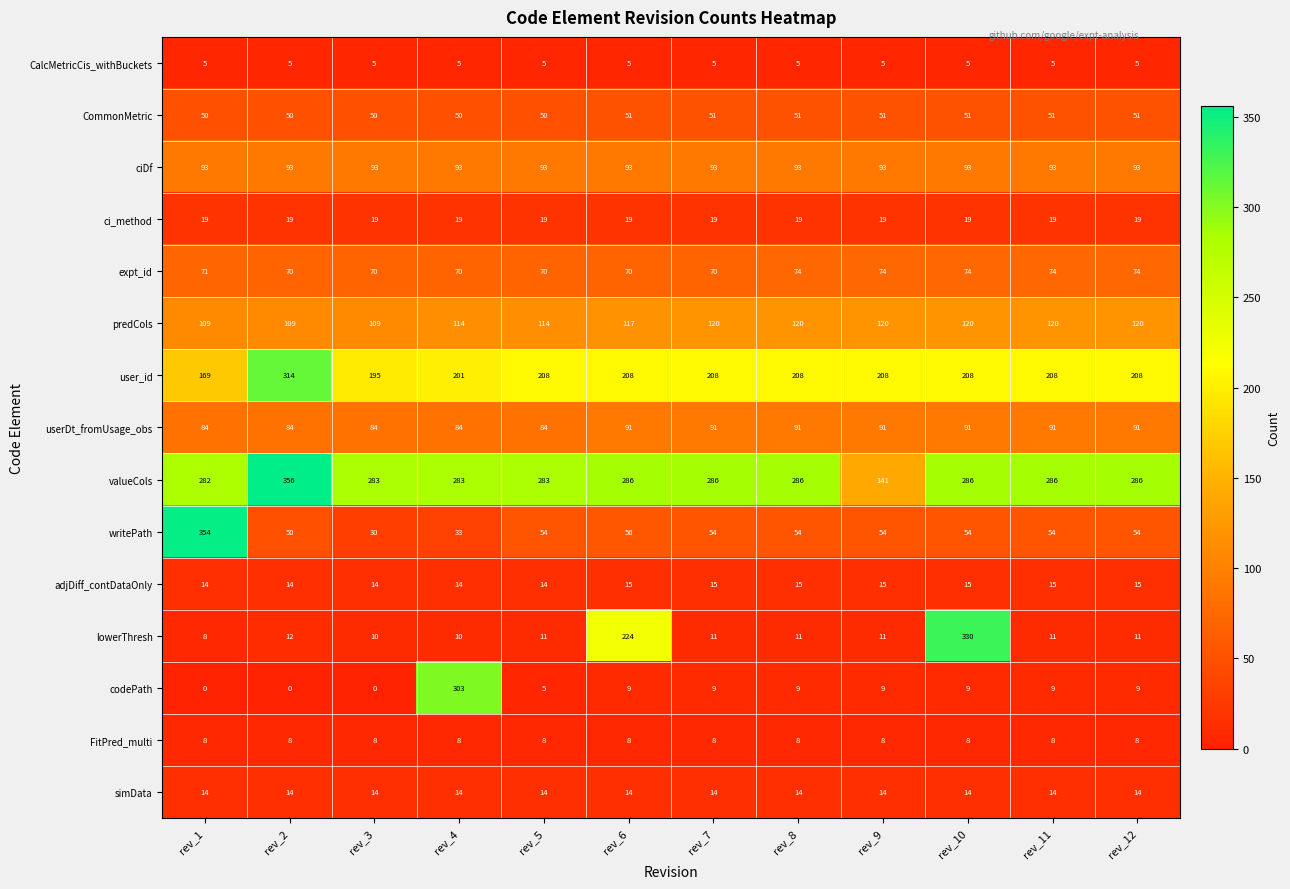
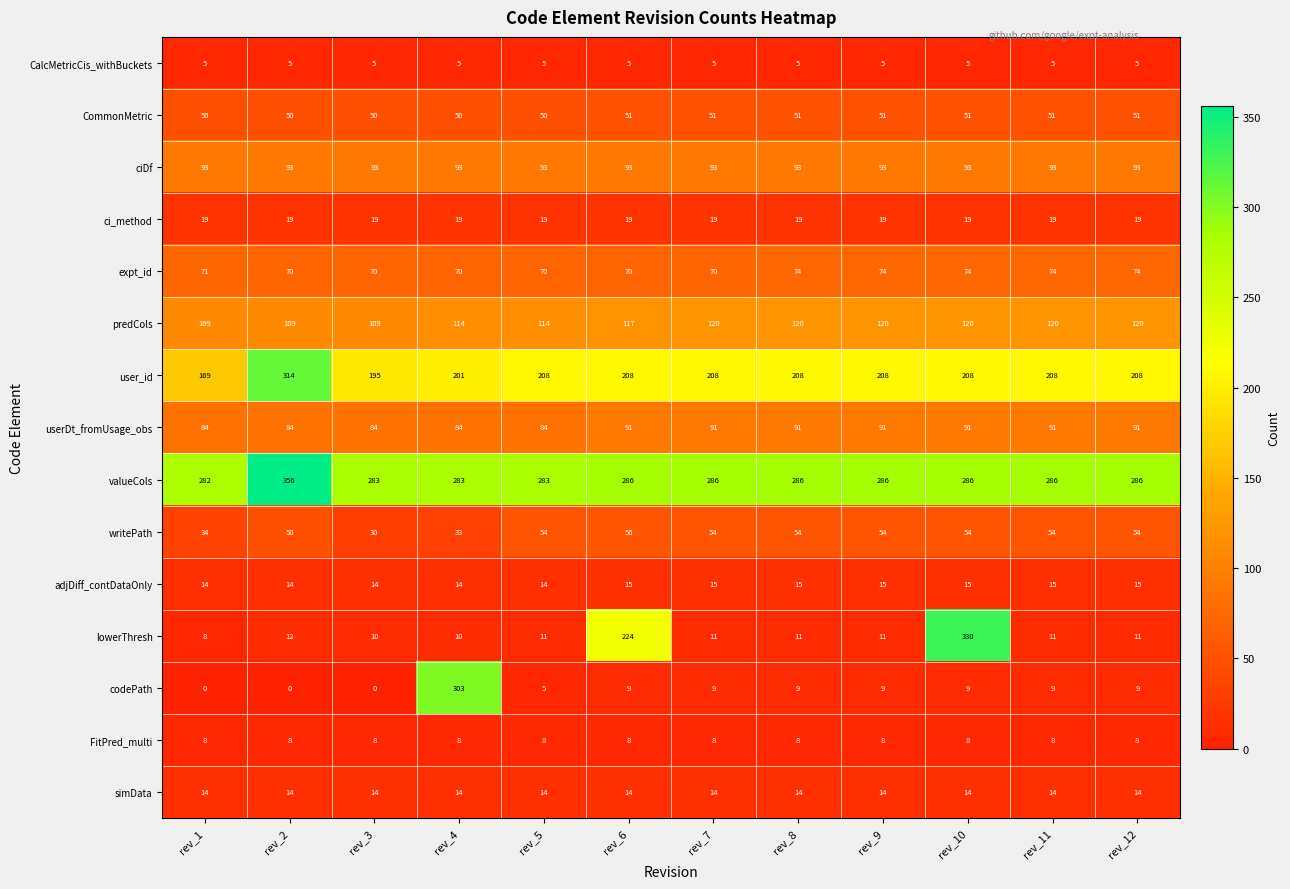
valueCols, rev_9: 141 -> 286
writePath, rev_1: 354 -> 34
